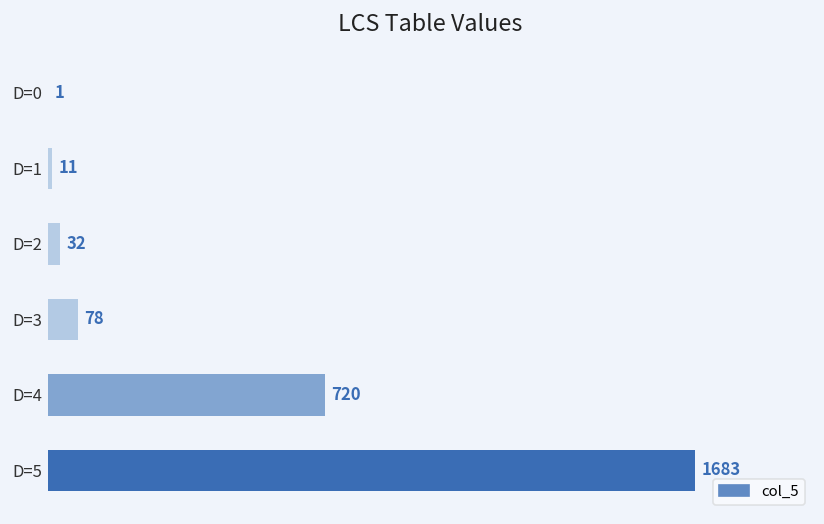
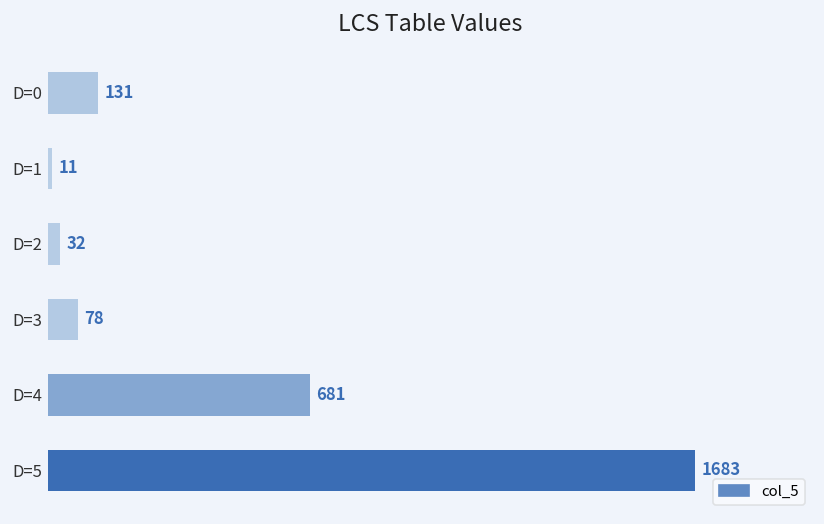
D=0: 1 -> 131
D=4: 720 -> 681
